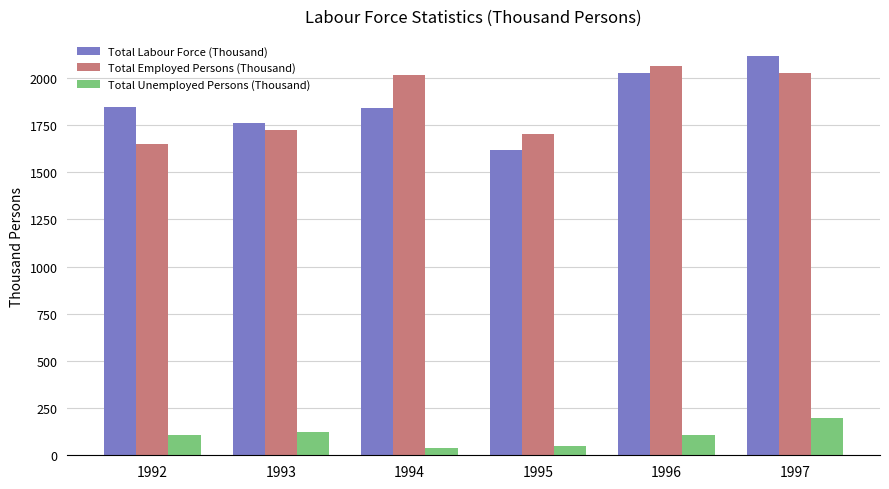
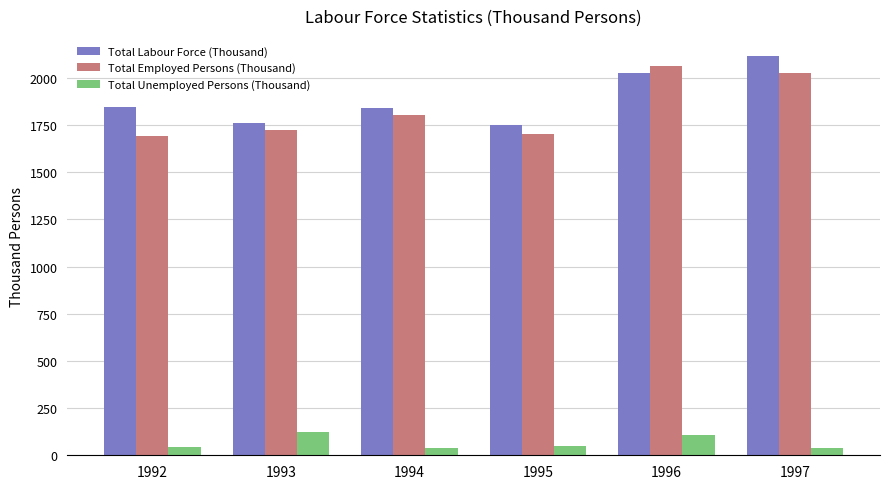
Total Employed Persons (Thousand), 1992: 1650 -> 1690
Total Unemployed Persons (Thousand), 1992: 110 -> 40
Total Employed Persons (Thousand), 1994: 2010 -> 1800
Total Labour Force (Thousand), 1995: 1620 -> 1750
Total Unemployed Persons (Thousand), 1997: 200 -> 40
